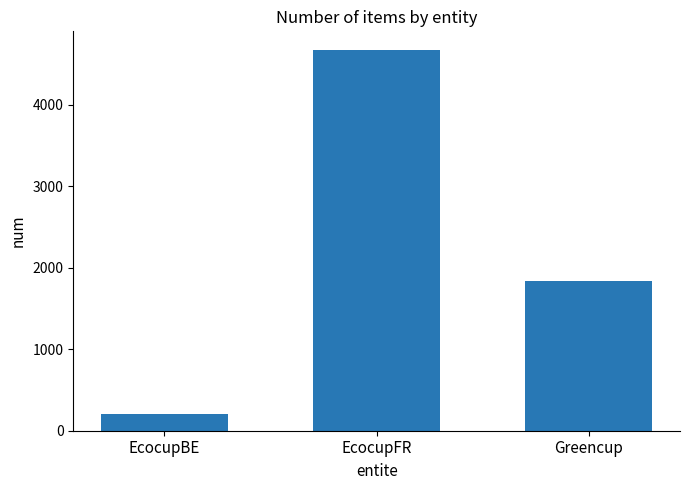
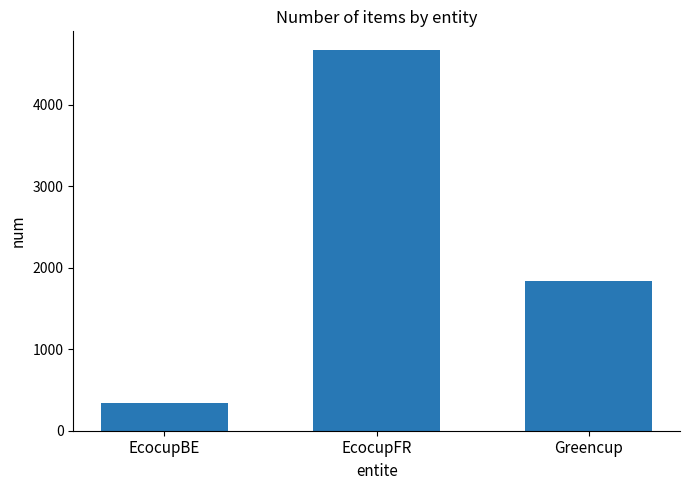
EcocupBE: 200 -> 300
